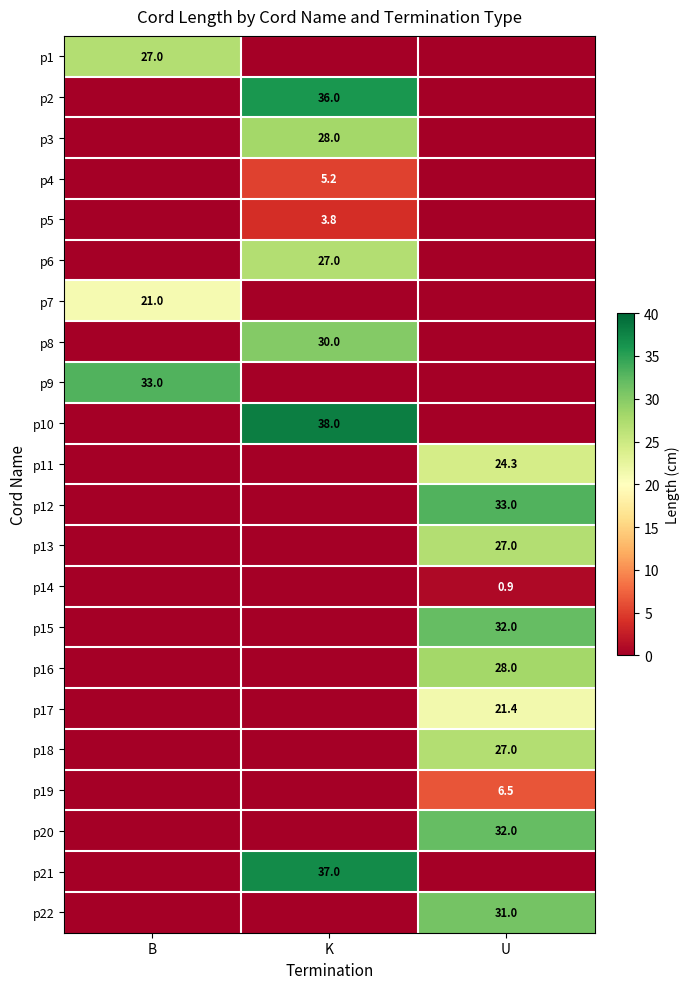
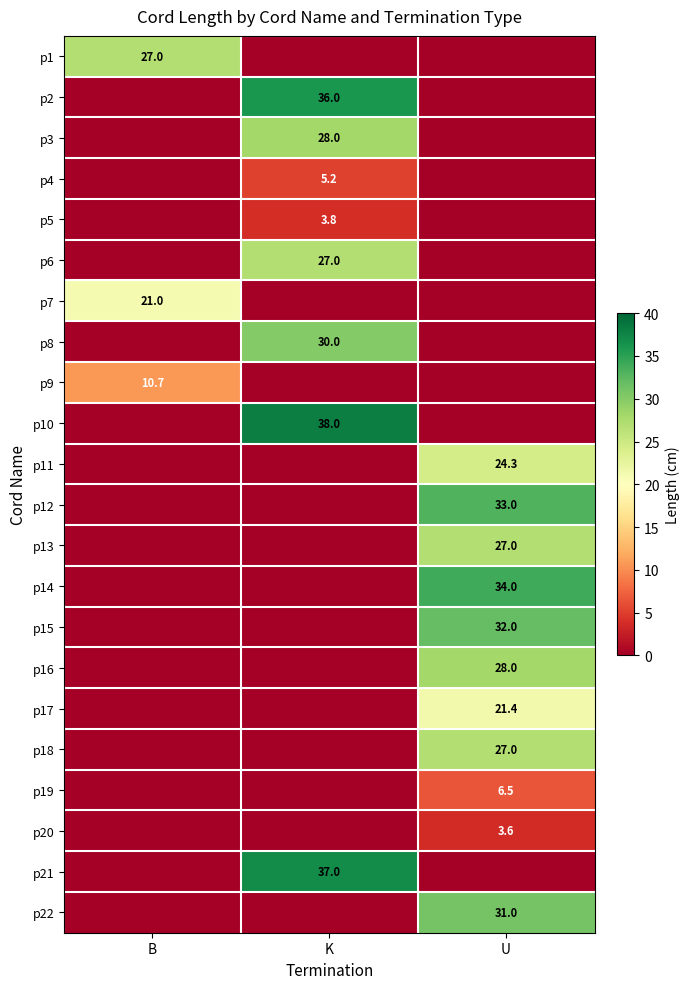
p9, B: 33.0 -> 10.7
p14, U: 0.9 -> 34.0
p20, U: 32.0 -> 3.6
